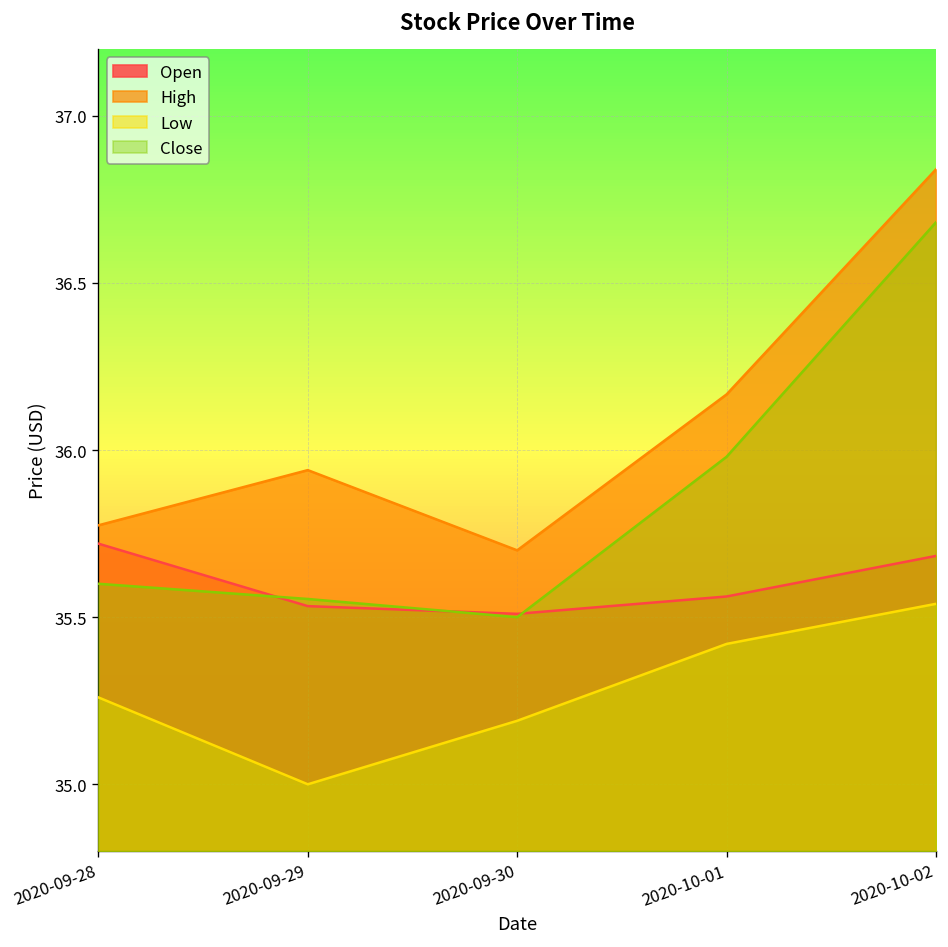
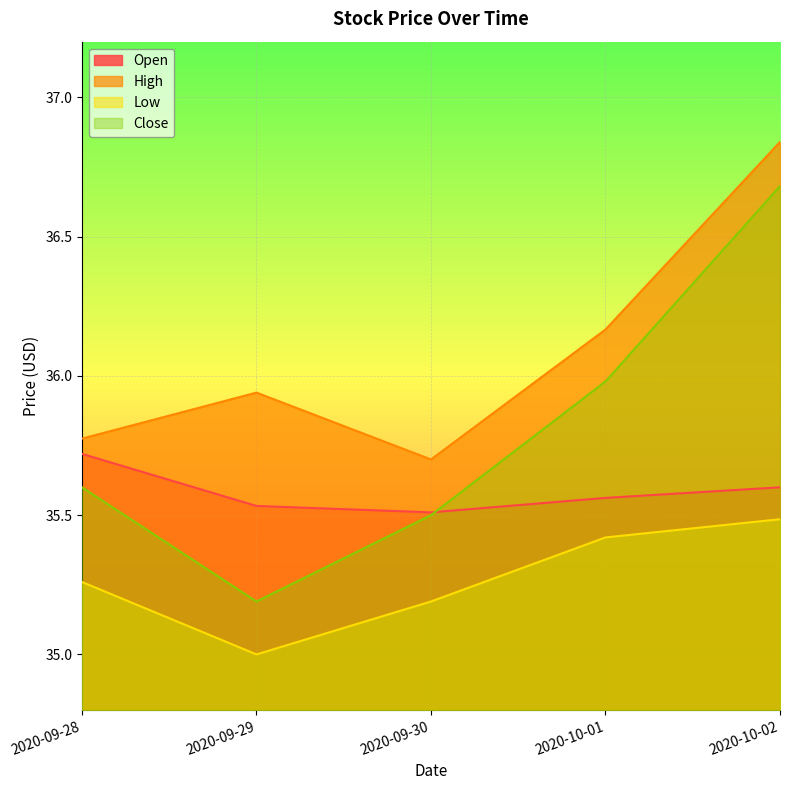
Close, 2020-09-29: 35.55 -> 35.19
Open, 2020-10-02: 35.68 -> 35.60
Low, 2020-10-02: 35.54 -> 35.49
